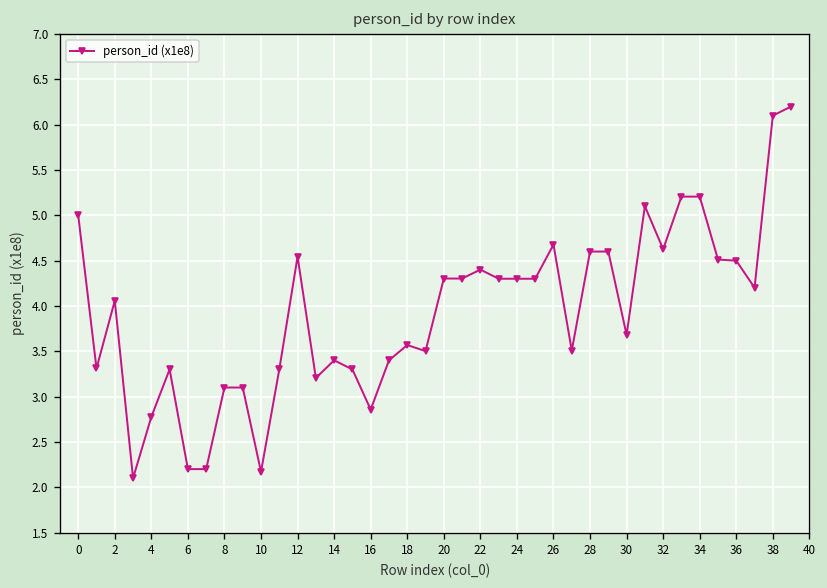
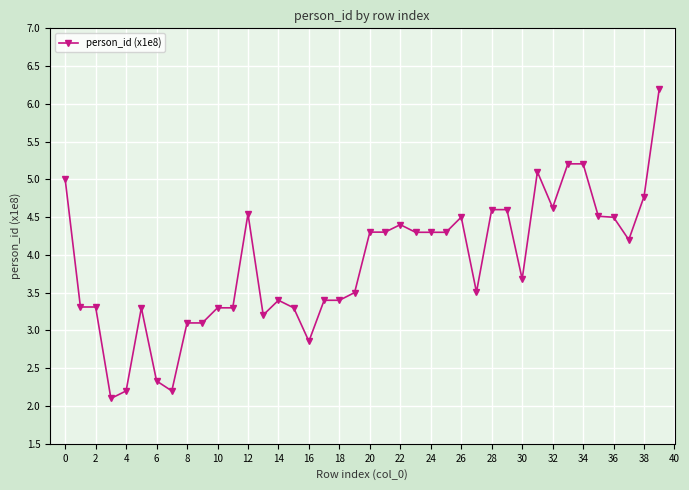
2: 4.1 -> 3.3
4: 2.8 -> 2.2
6: 2.2 -> 2.3
10: 2.2 -> 3.3
18: 3.6 -> 3.4
26: 4.7 -> 4.5
38: 6.1 -> 4.8
